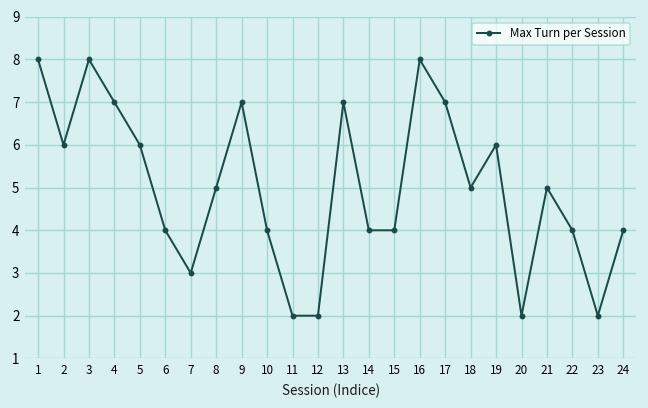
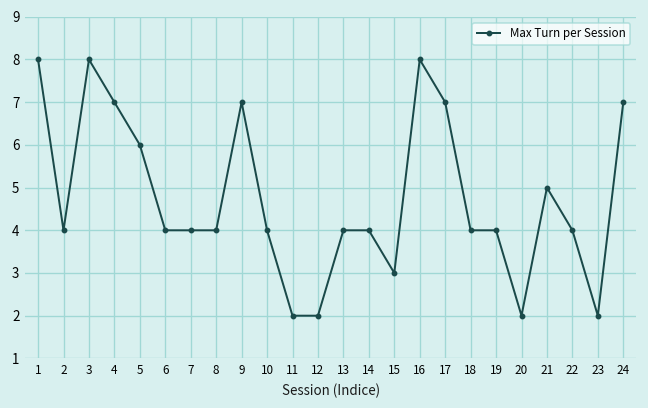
2: 6 -> 4
7: 3 -> 4
8: 5 -> 4
13: 7 -> 4
15: 4 -> 3
18: 5 -> 4
19: 6 -> 4
24: 4 -> 7
